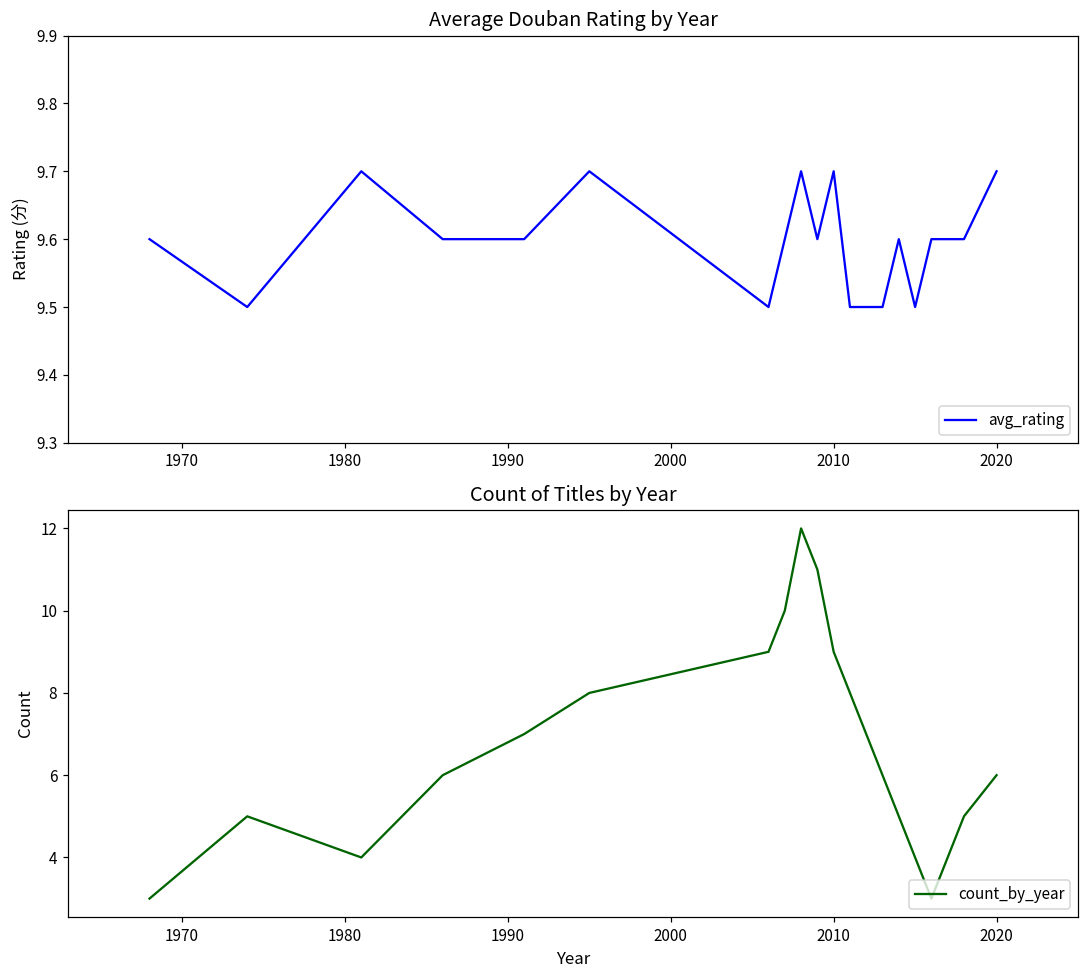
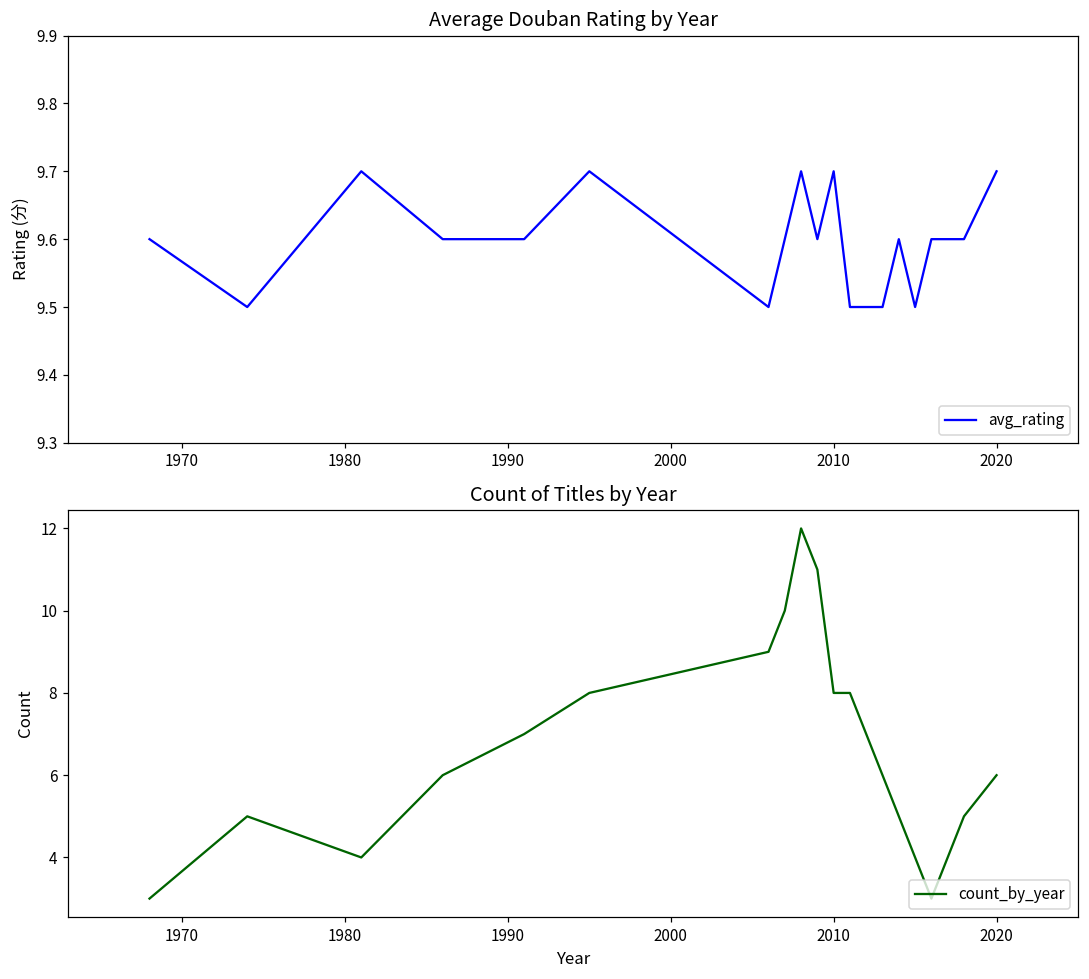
Count of Titles by Year, 2010: 9 -> 8
